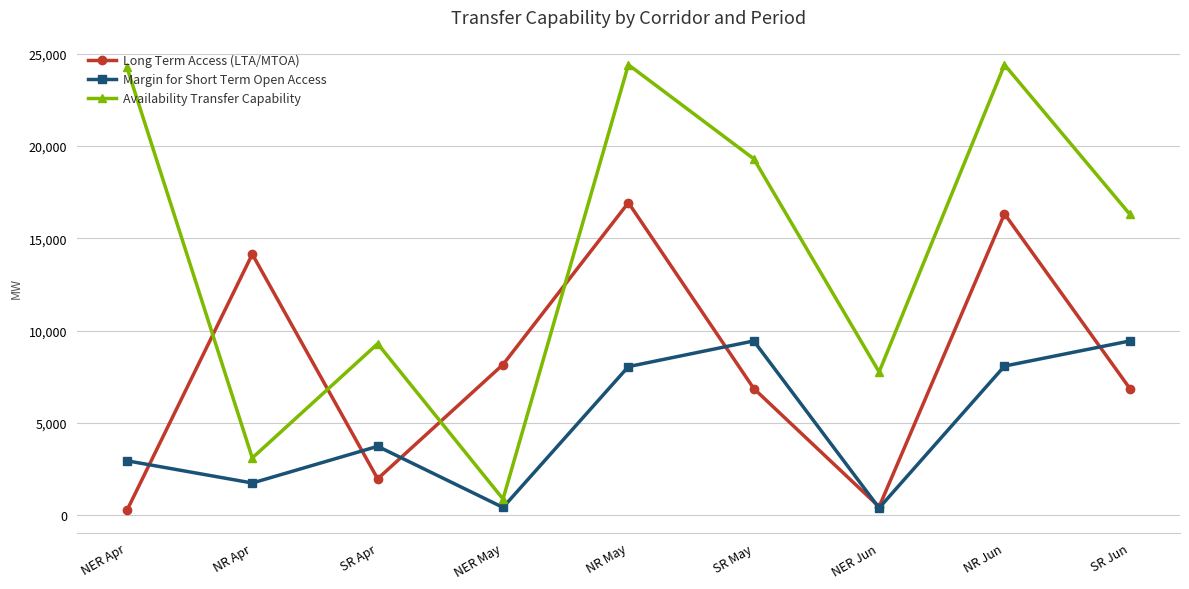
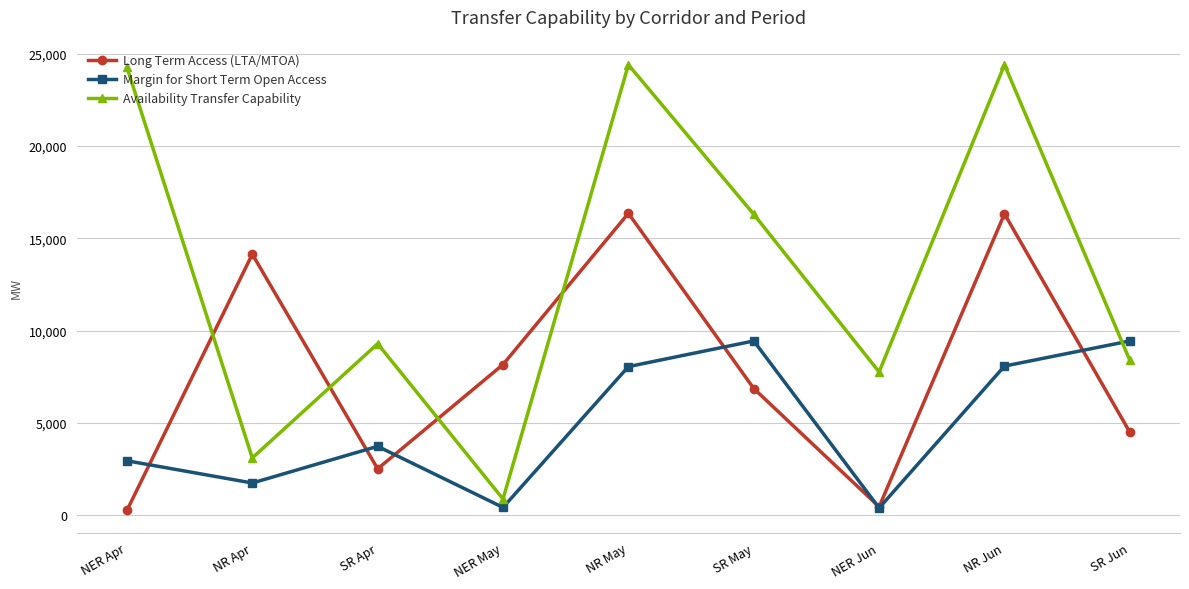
Long Term Access (LTA/MTOA), SR Apr: 2,000 -> 2,500
Long Term Access (LTA/MTOA), NR May: 16,900 -> 16,400
Availability Transfer Capability, SR May: 19,300 -> 16,300
Long Term Access (LTA/MTOA), SR Jun: 6,900 -> 4,500
Availability Transfer Capability, SR Jun: 16,300 -> 8,400
